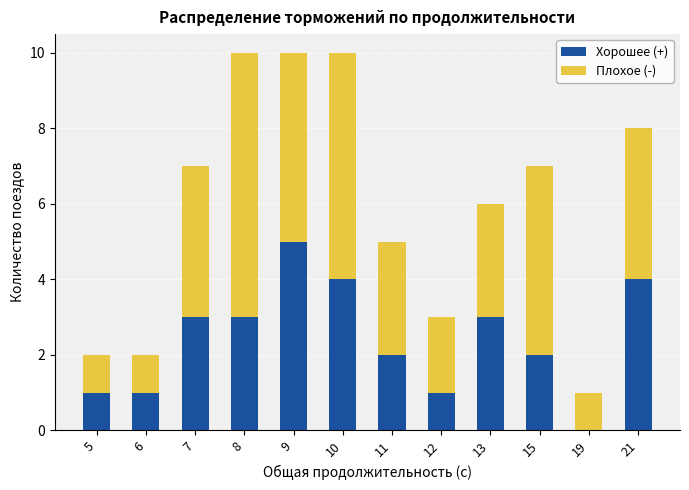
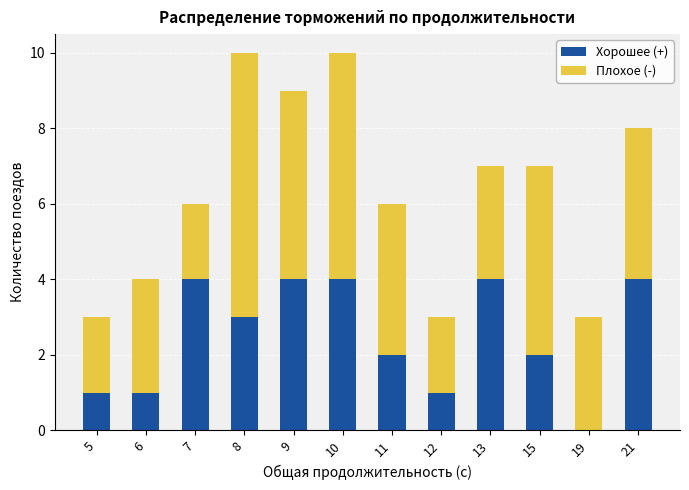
Плохое (-), 5: 1 -> 2
Плохое (-), 6: 1 -> 3
Хорошее (+), 7: 3 -> 4
Плохое (-), 7: 4 -> 2
Хорошее (+), 9: 5 -> 4
Плохое (-), 11: 3 -> 4
Хорошее (+), 13: 3 -> 4
Плохое (-), 19: 1 -> 3
